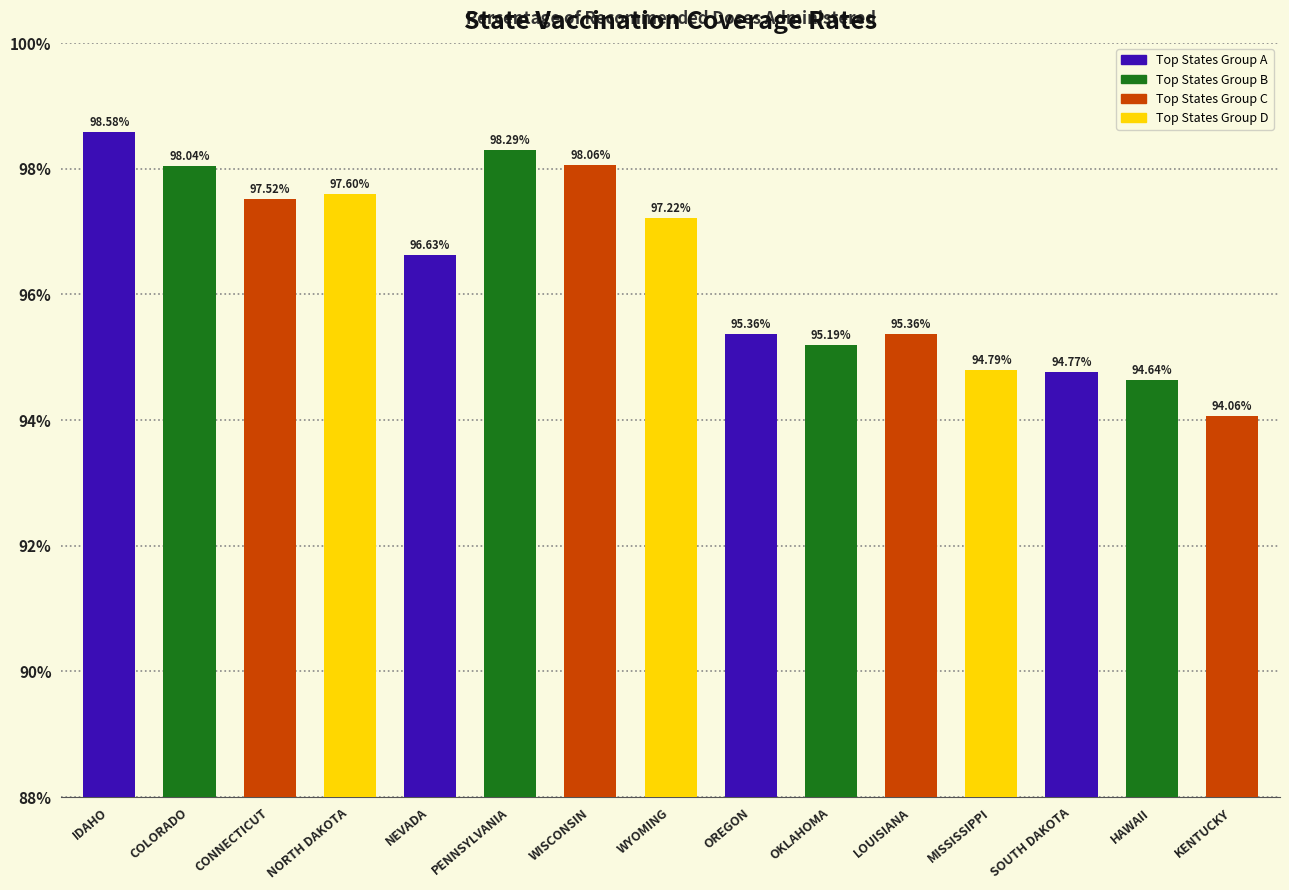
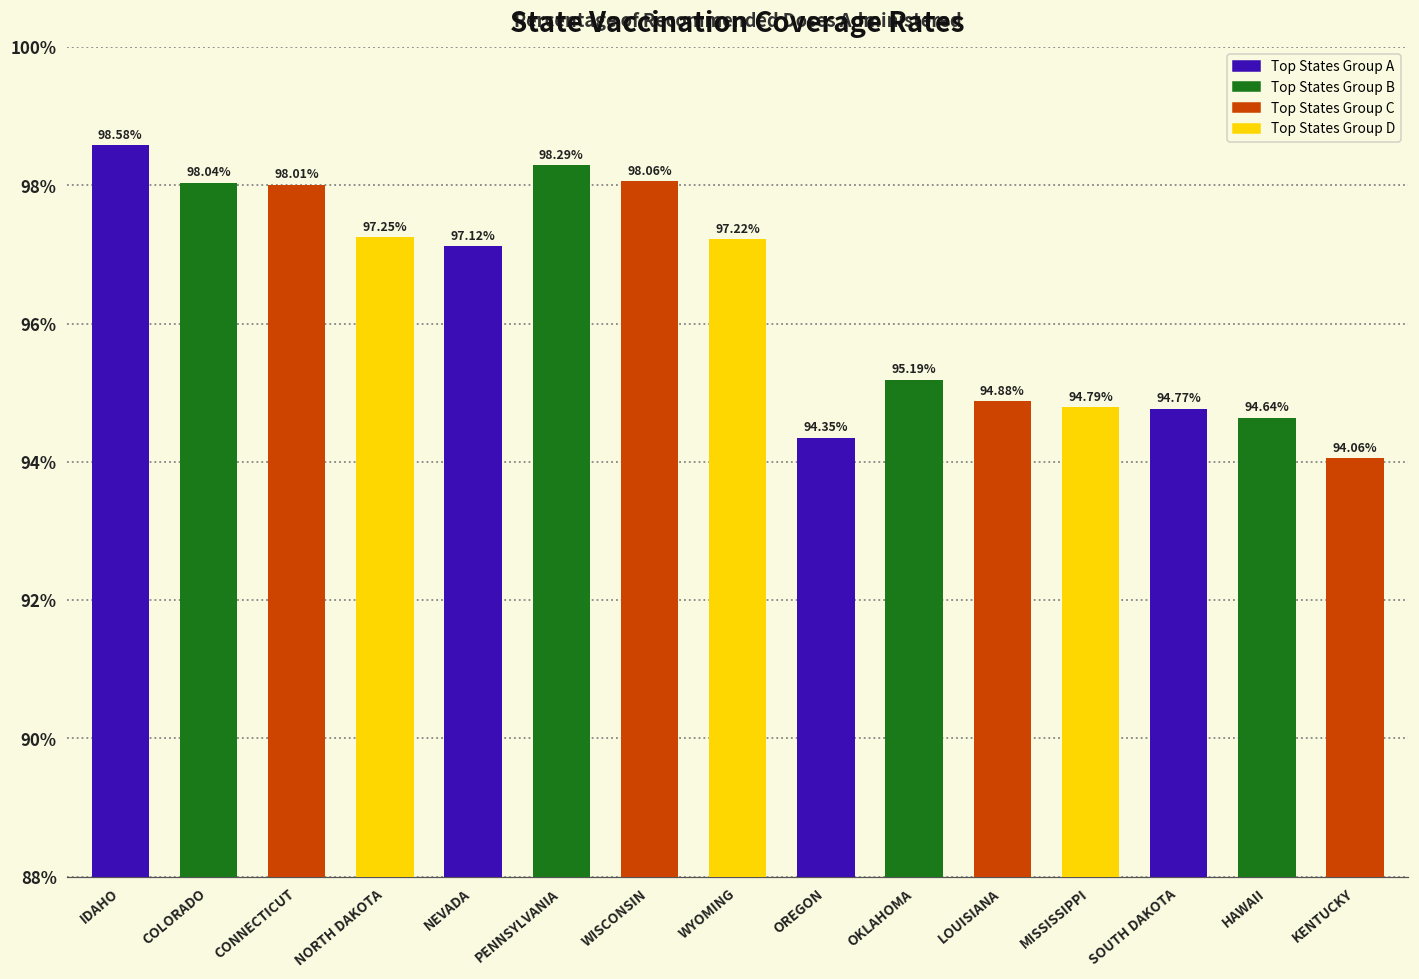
CONNECTICUT: 97.52% -> 98.01%
NORTH DAKOTA: 97.60% -> 97.25%
NEVADA: 96.63% -> 97.12%
OREGON: 95.36% -> 94.35%
LOUISIANA: 95.36% -> 94.88%
